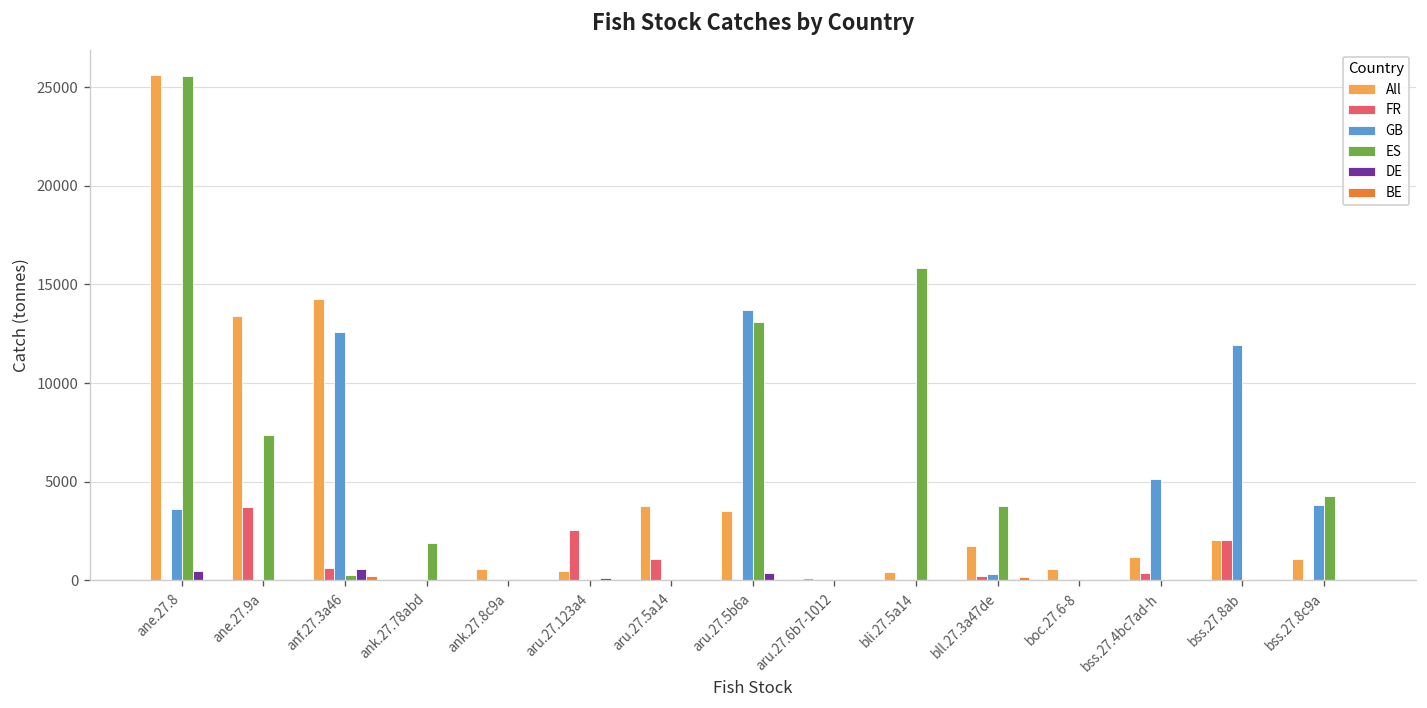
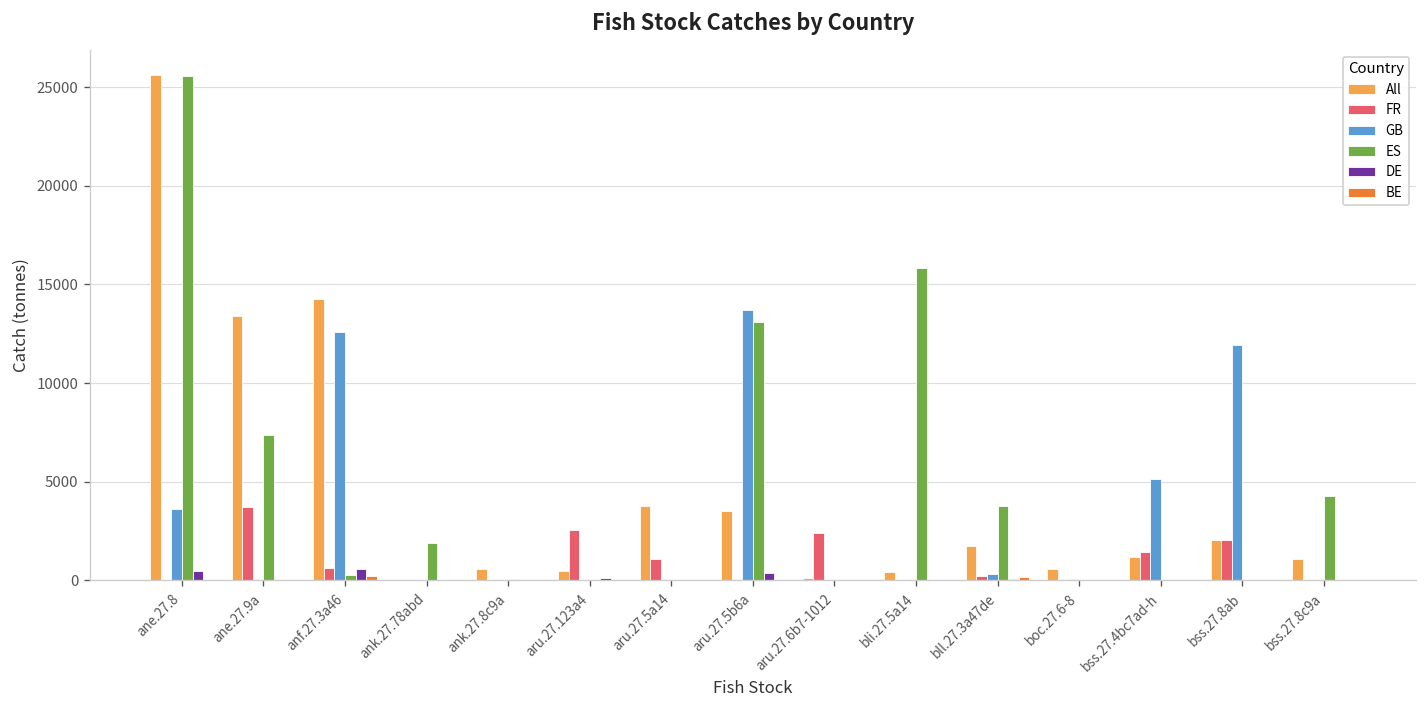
FR, aru.27.6b7-1012: 0 -> 2400
FR, bss.27.4bc7ad-h: 400 -> 1400
GB, bss.27.8c9a: 3800 -> 0
